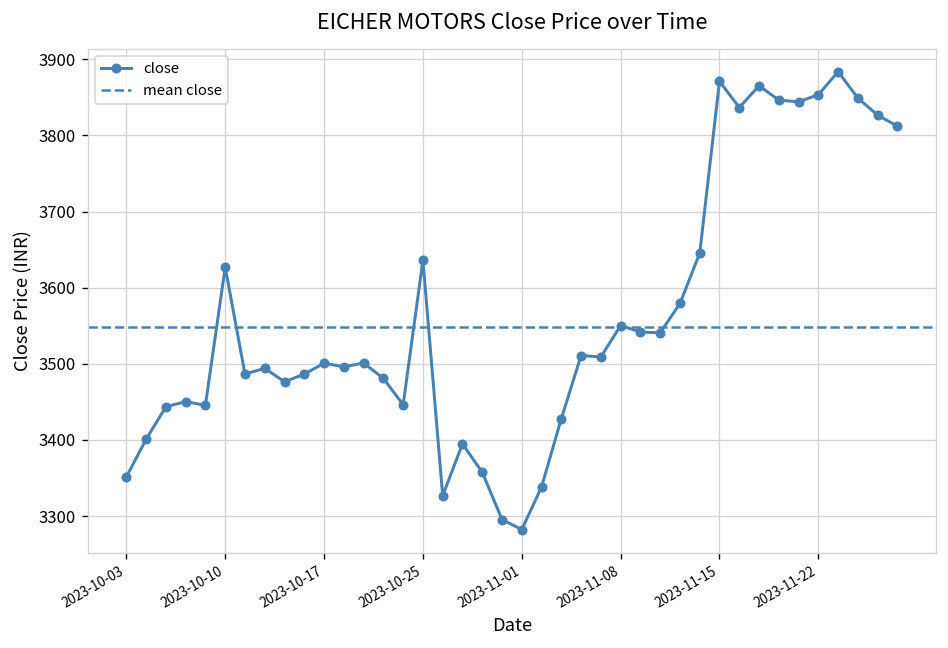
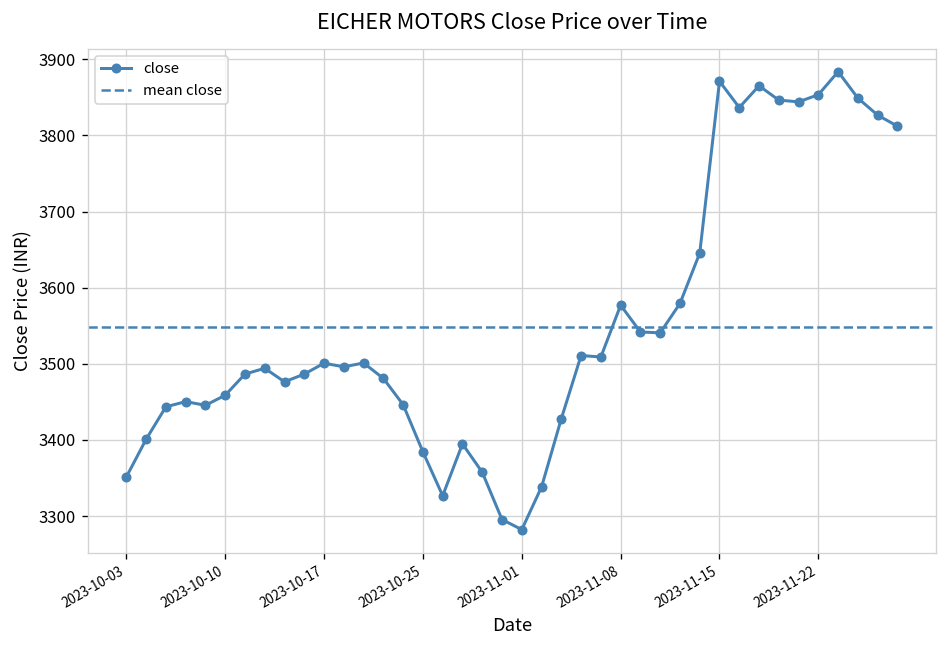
2023-10-10: 3630 -> 3460
2023-10-25: 3640 -> 3380
2023-11-08: 3550 -> 3580
